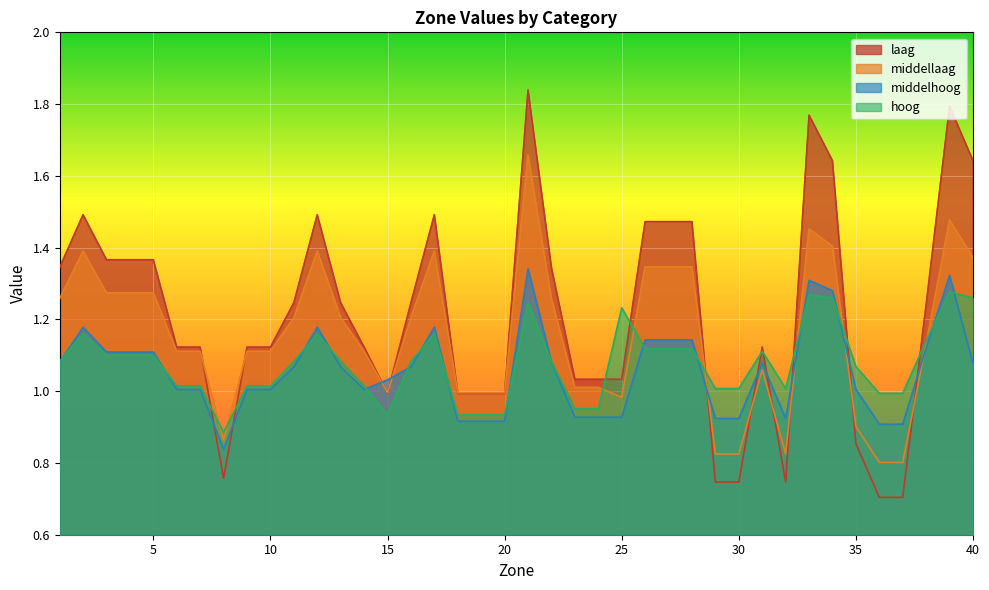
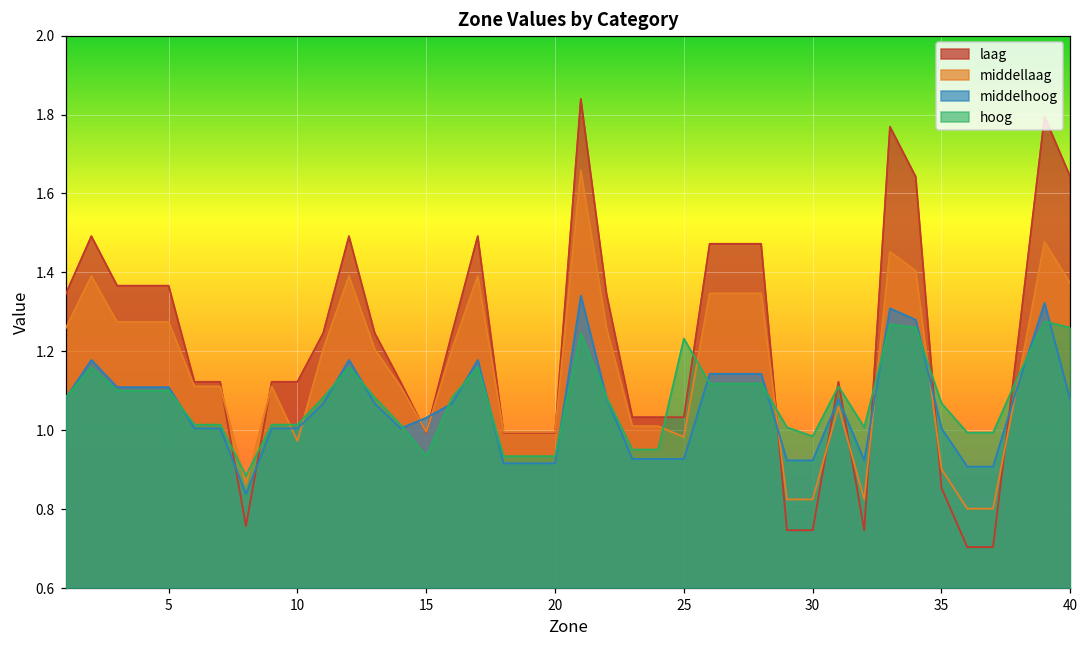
middellaag, 10: 1.11 -> 0.97
hoog, 30: 1.01 -> 0.98
